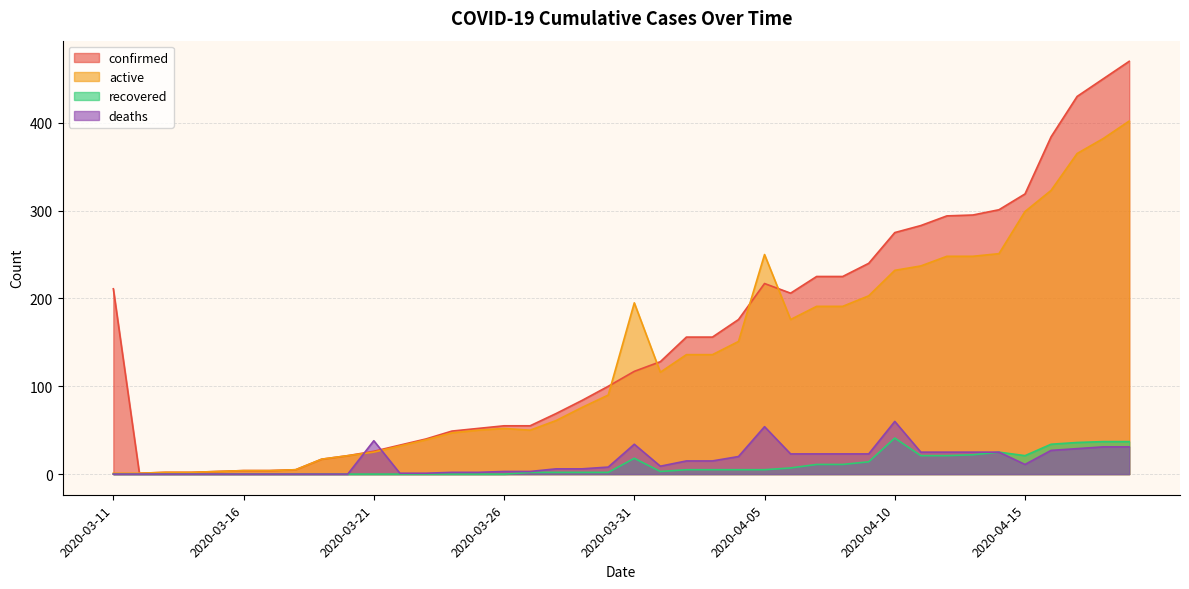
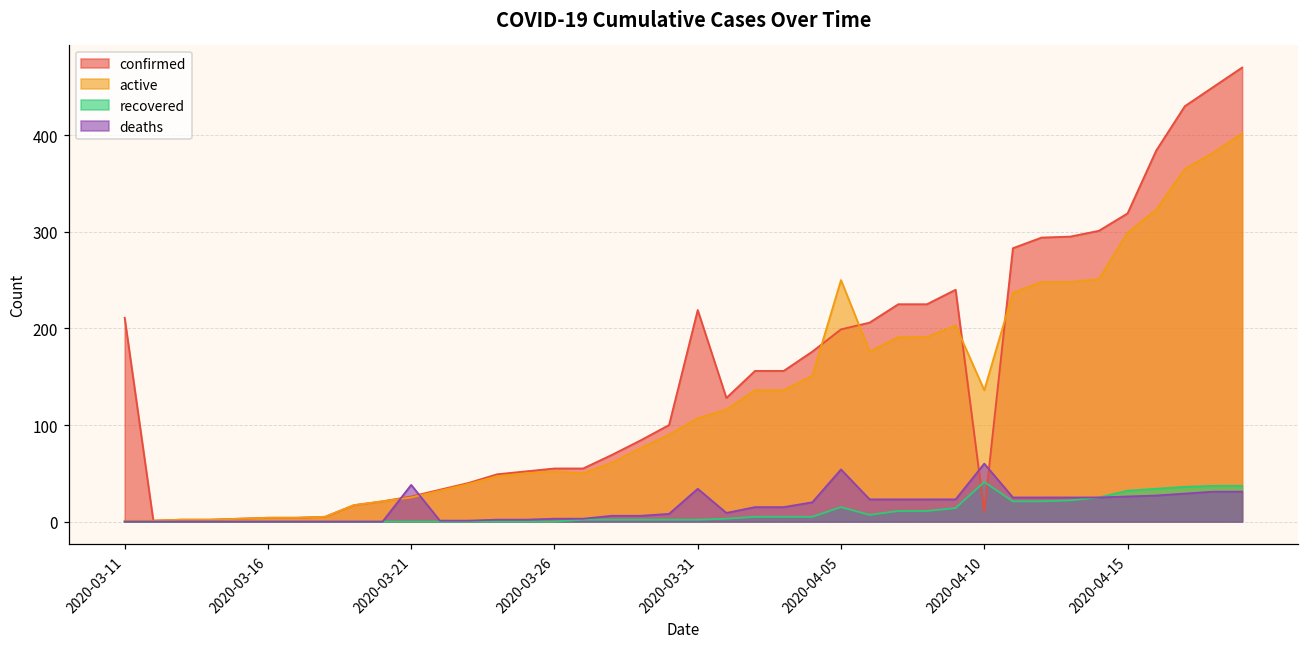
confirmed, 2020-03-31: 120 -> 220
active, 2020-03-31: 200 -> 110
recovered, 2020-03-31: 20 -> 0
confirmed, 2020-04-05: 220 -> 200
recovered, 2020-04-05: 10 -> 20
confirmed, 2020-04-10: 280 -> 10
active, 2020-04-10: 230 -> 140
recovered, 2020-04-15: 20 -> 30
deaths, 2020-04-15: 10 -> 30
